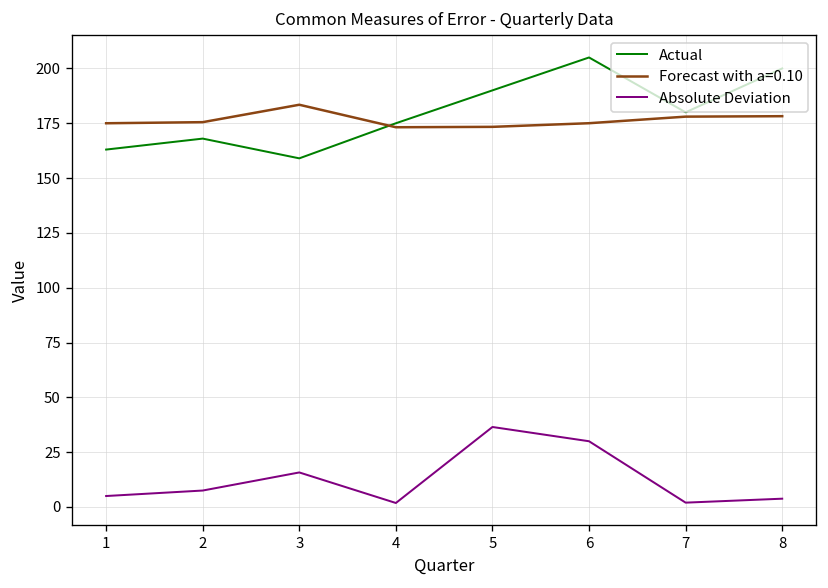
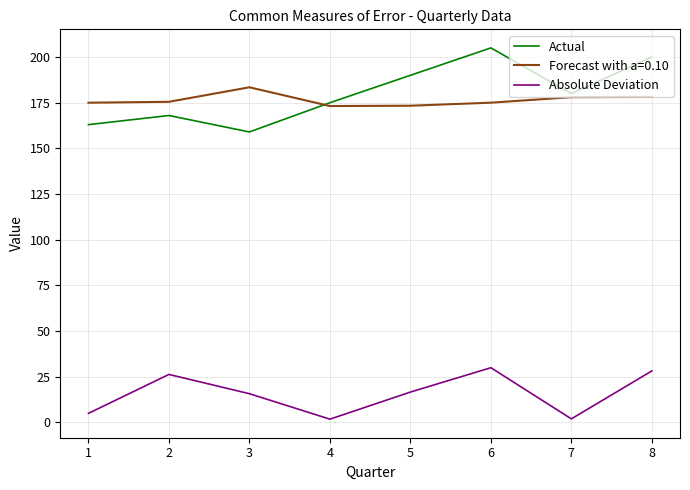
Absolute Deviation, 2: 8 -> 26
Absolute Deviation, 5: 36 -> 17
Absolute Deviation, 8: 4 -> 28
